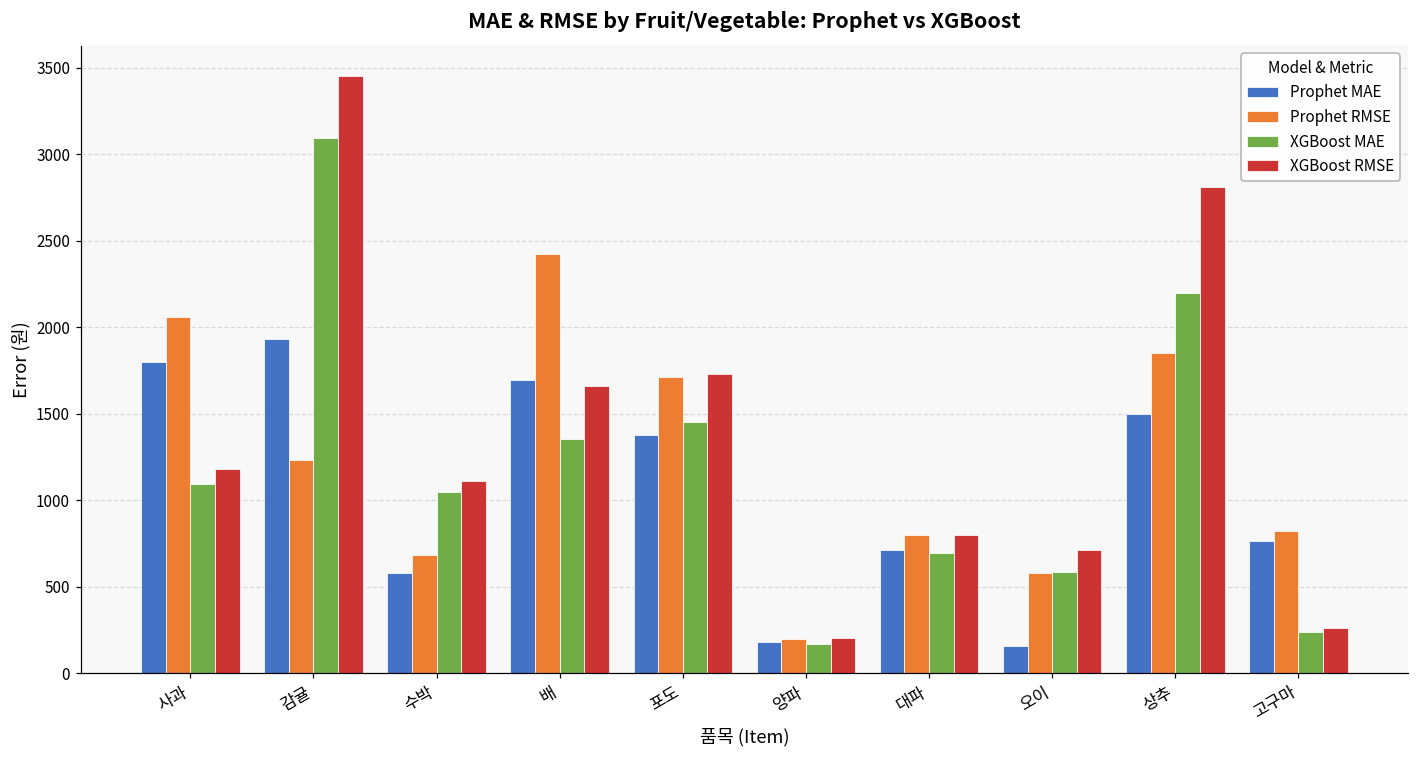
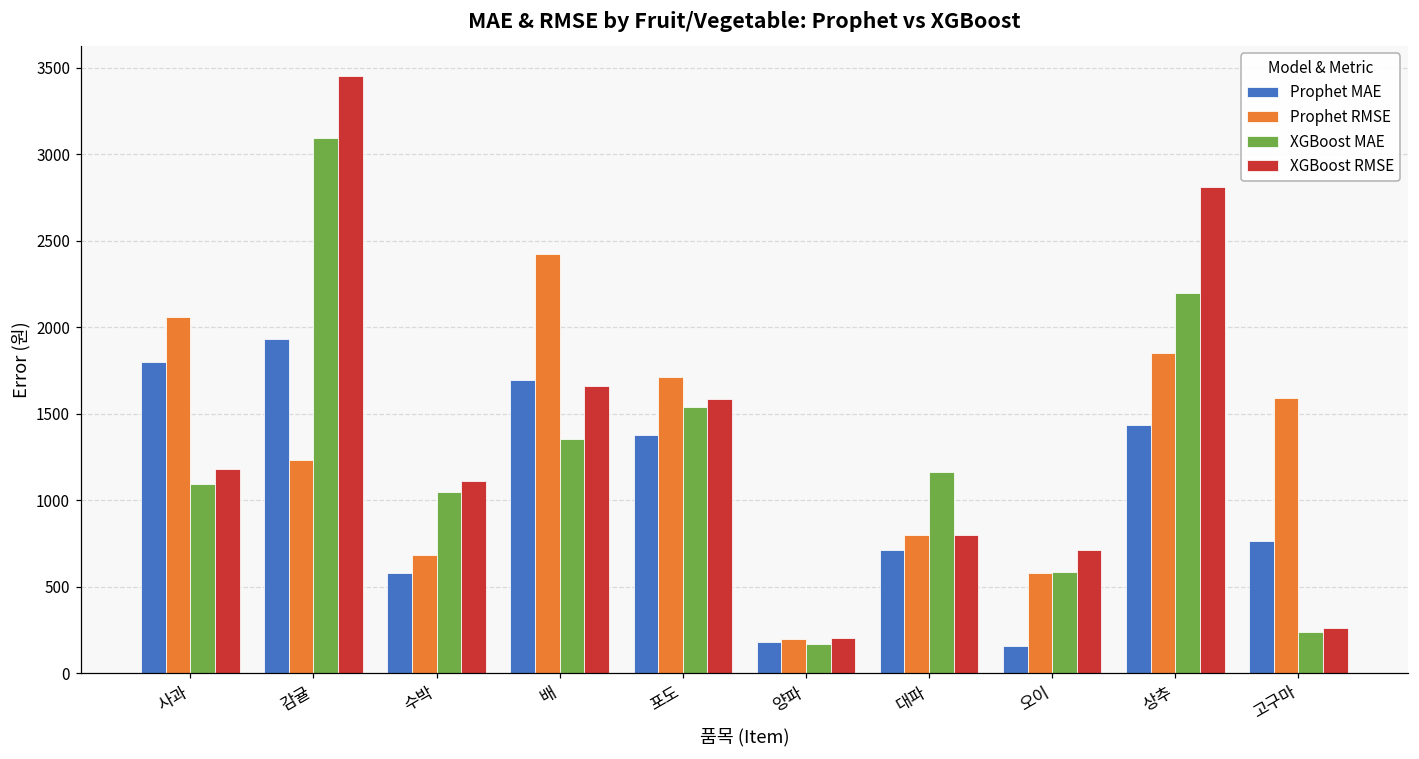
XGBoost MAE, 포도: 1450 -> 1540
XGBoost RMSE, 포도: 1730 -> 1580
XGBoost MAE, 대파: 700 -> 1160
Prophet MAE, 상추: 1500 -> 1430
Prophet RMSE, 고구마: 820 -> 1590
